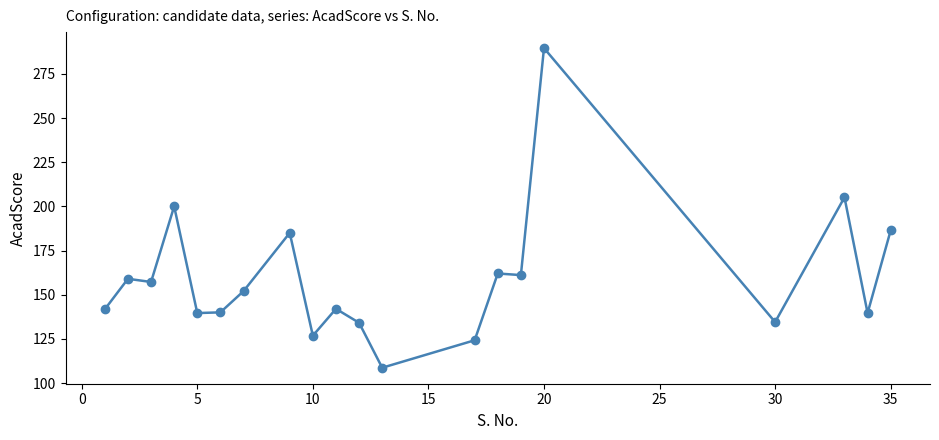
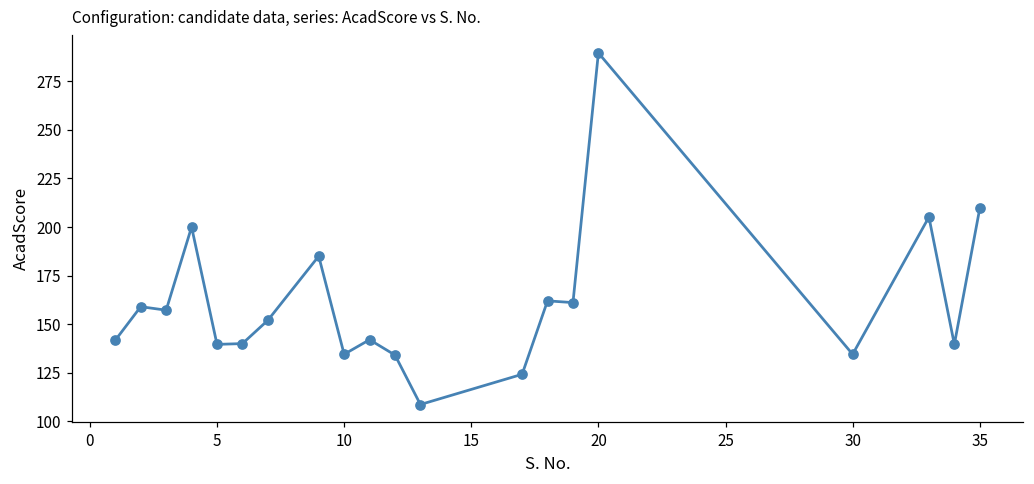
10: 127 -> 135
35: 186 -> 210
